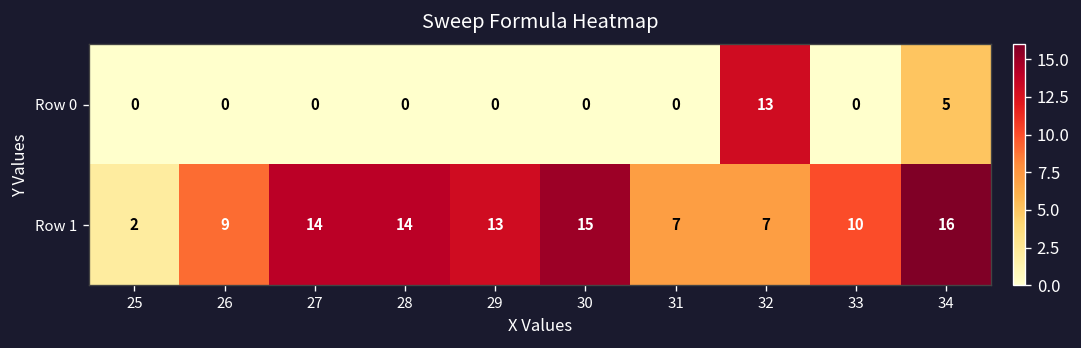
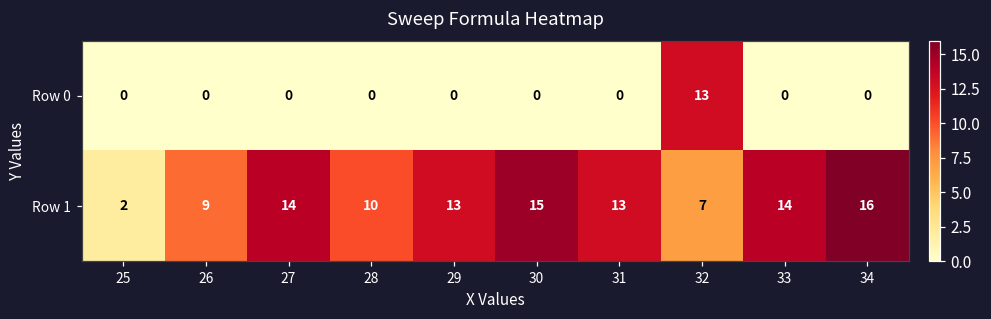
Row 0, 34: 5 -> 0
Row 1, 28: 14 -> 10
Row 1, 31: 7 -> 13
Row 1, 33: 10 -> 14
